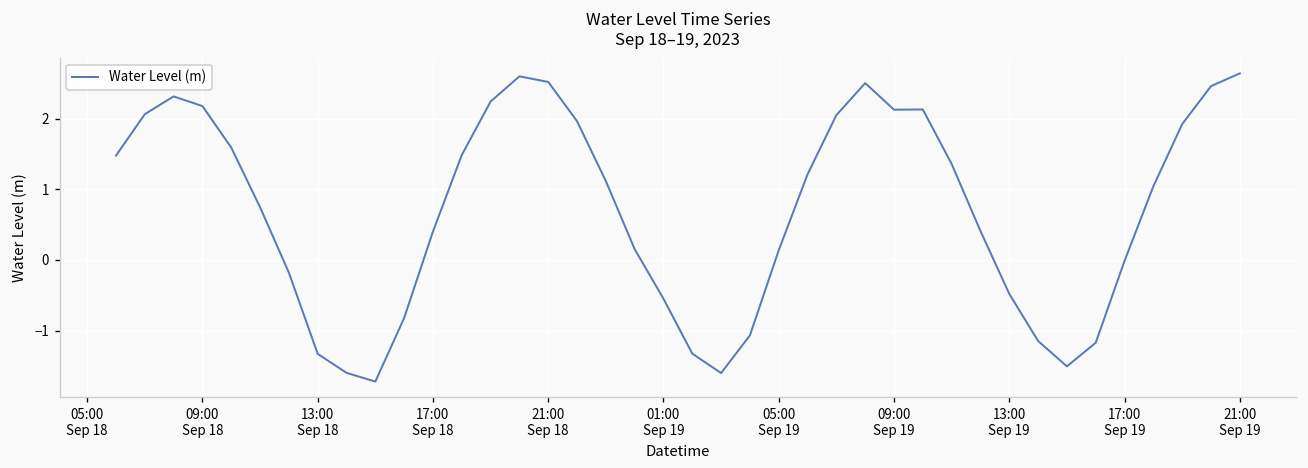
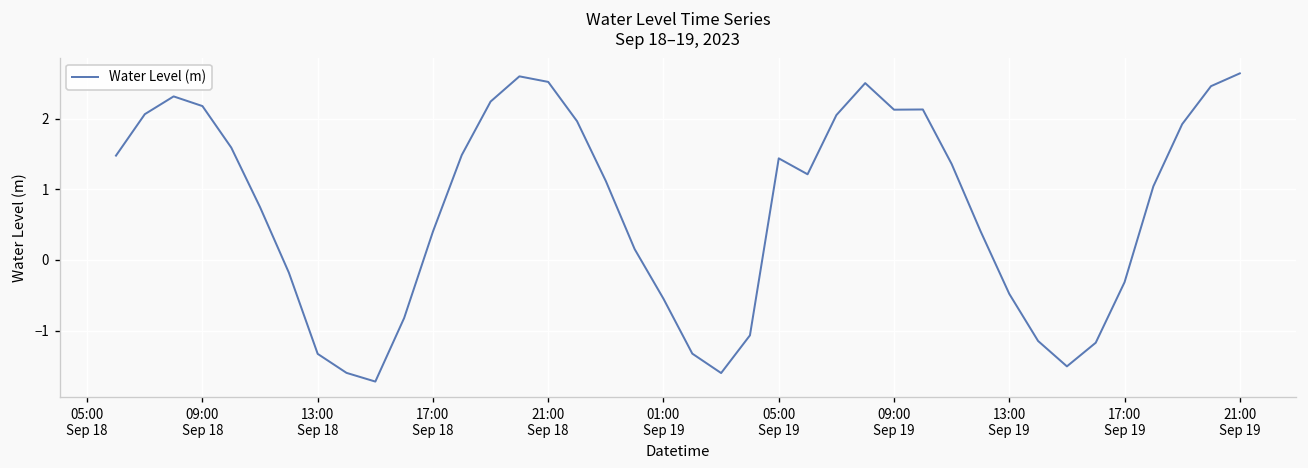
05:00 Sep 19: 0.1 -> 1.4
17:00 Sep 19: 0.0 -> -0.3
